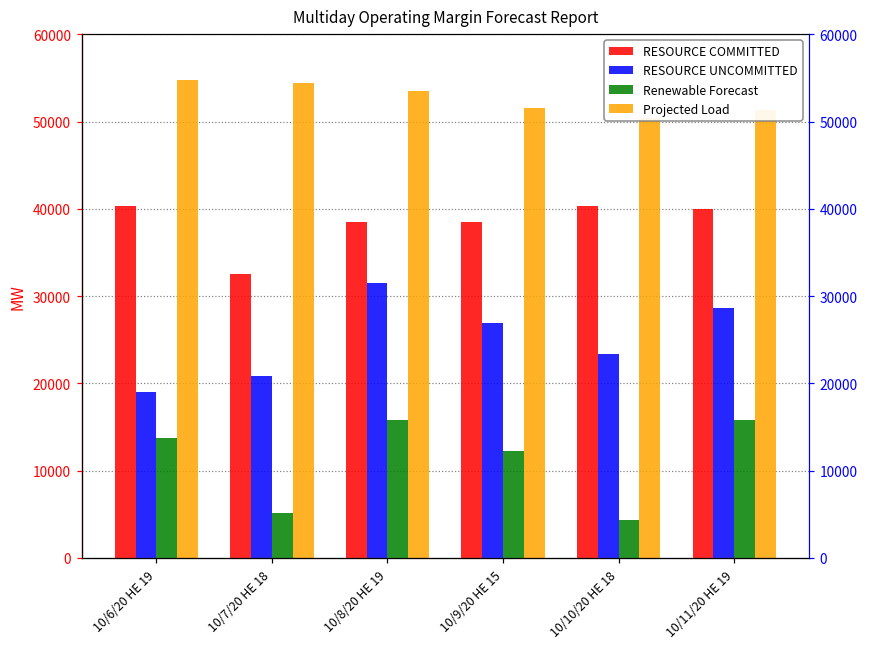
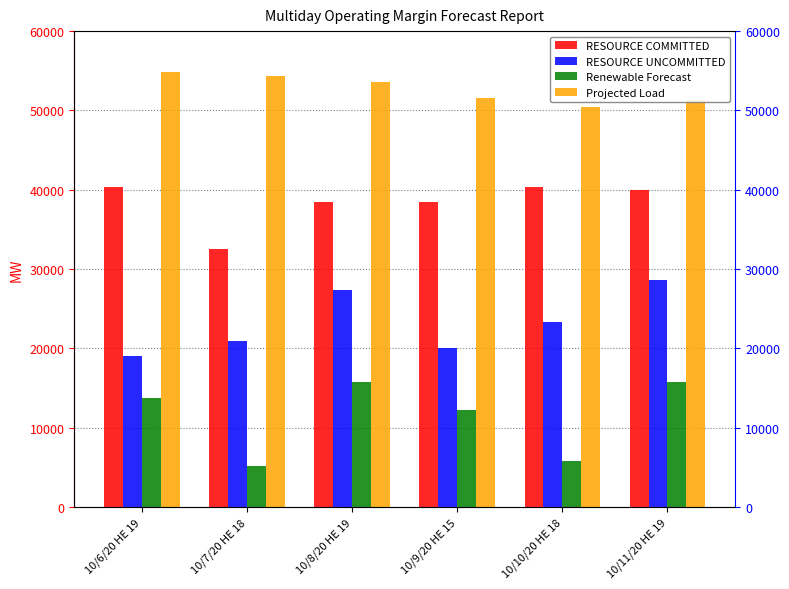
RESOURCE UNCOMMITTED, 10/8/20 HE 19: 32000 -> 27000
RESOURCE UNCOMMITTED, 10/9/20 HE 15: 27000 -> 20000
Renewable Forecast, 10/10/20 HE 18: 4000 -> 6000
